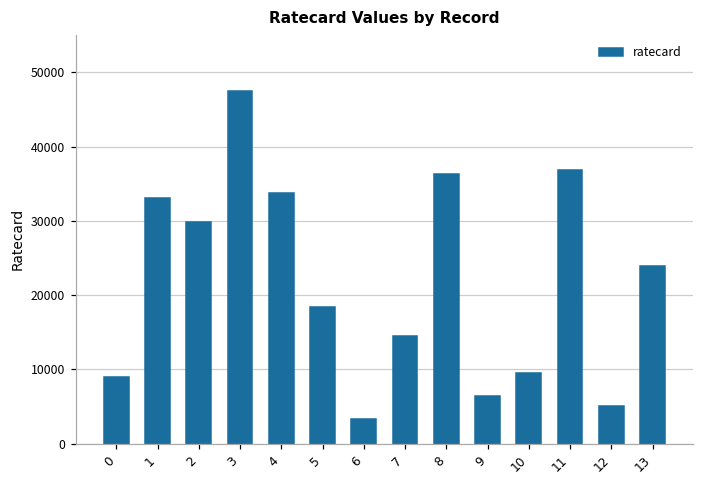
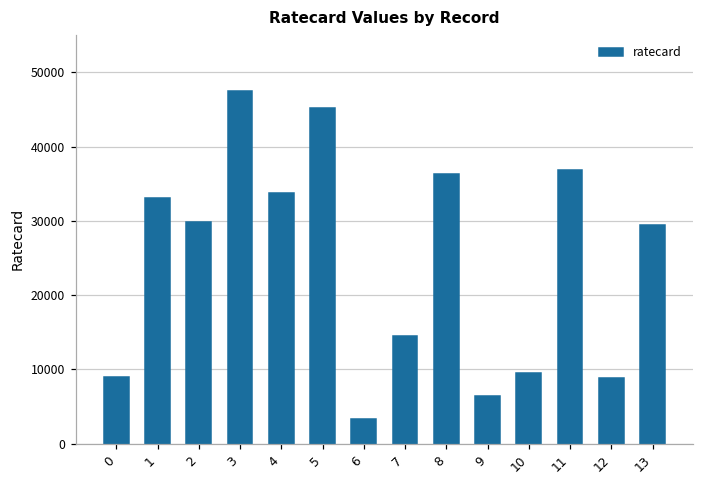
5: 18000 -> 45000
12: 5000 -> 9000
13: 24000 -> 29000
